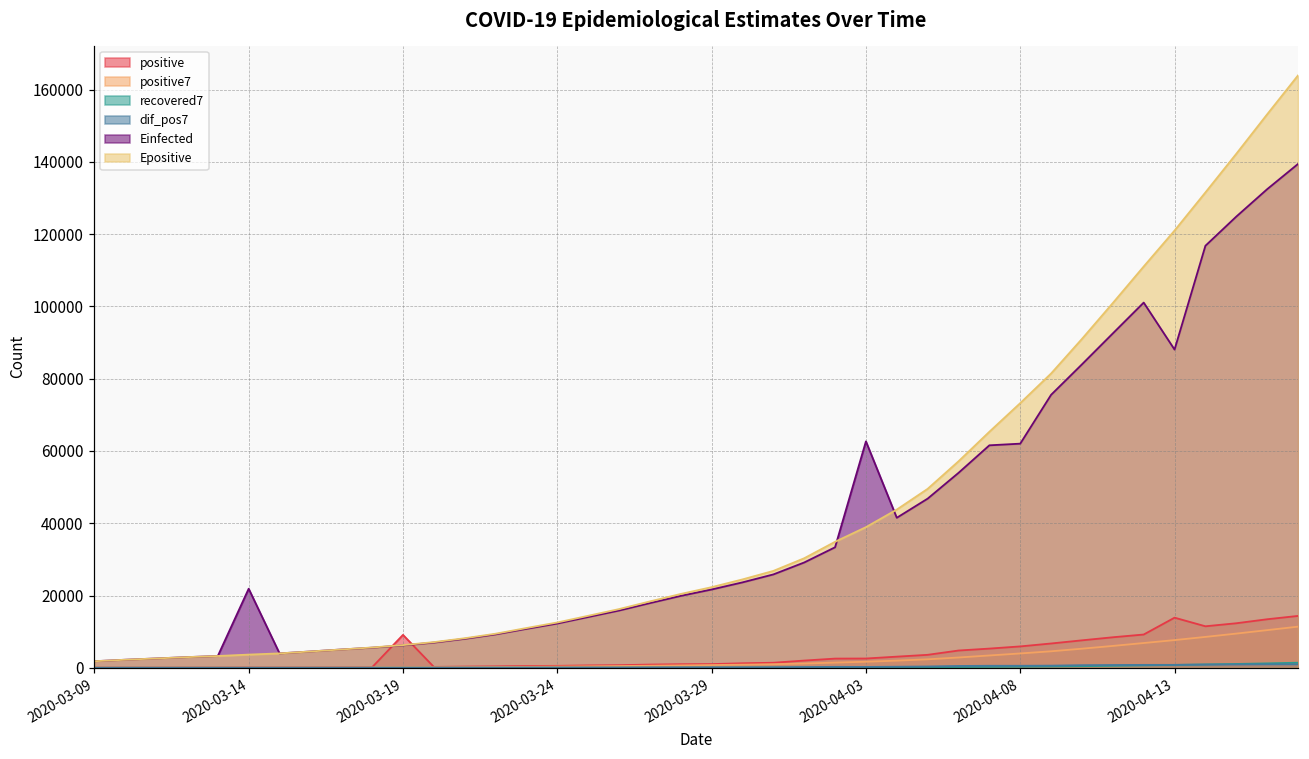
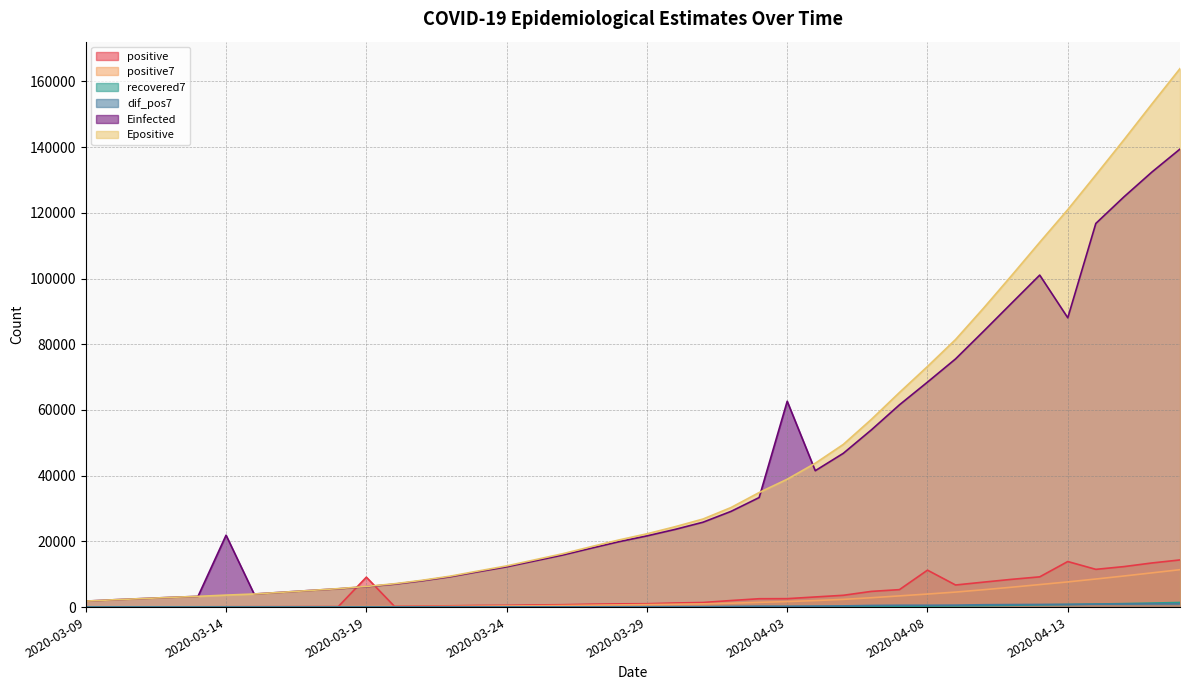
positive, 2020-04-08: 6000 -> 11000
Einfected, 2020-04-08: 62000 -> 68000
